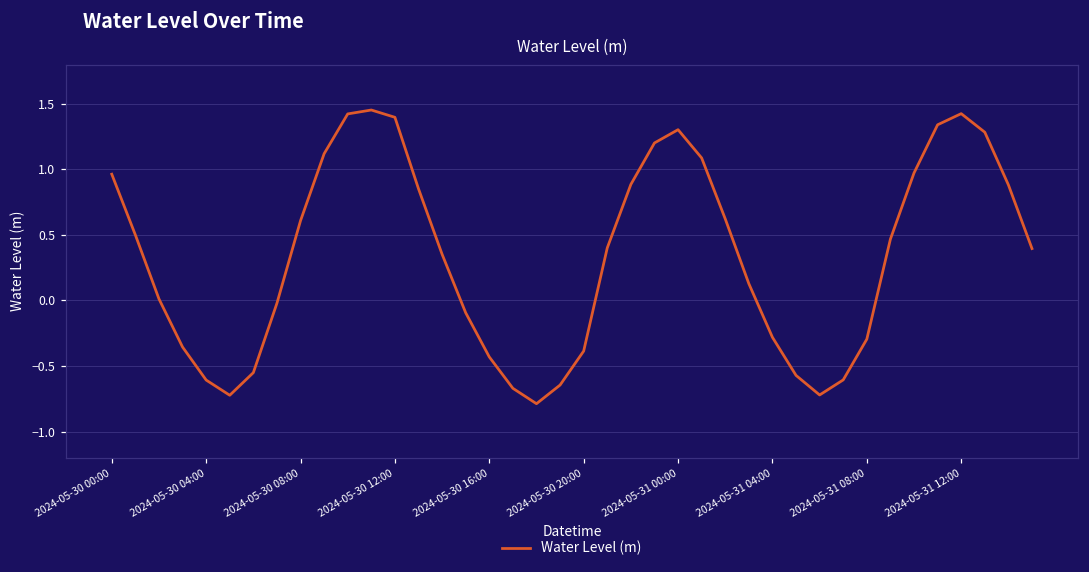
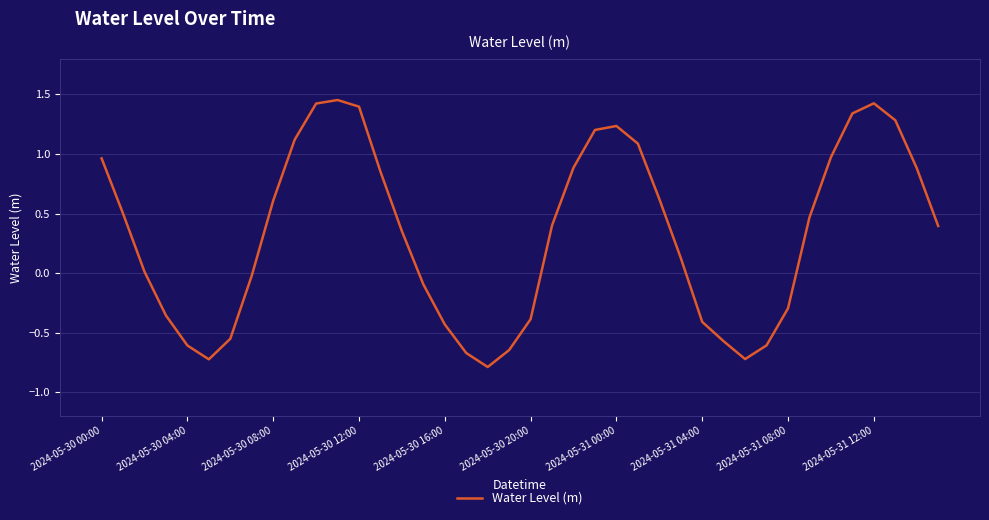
2024-05-31 00:00: 1.30 -> 1.24
2024-05-31 04:00: -0.28 -> -0.41
